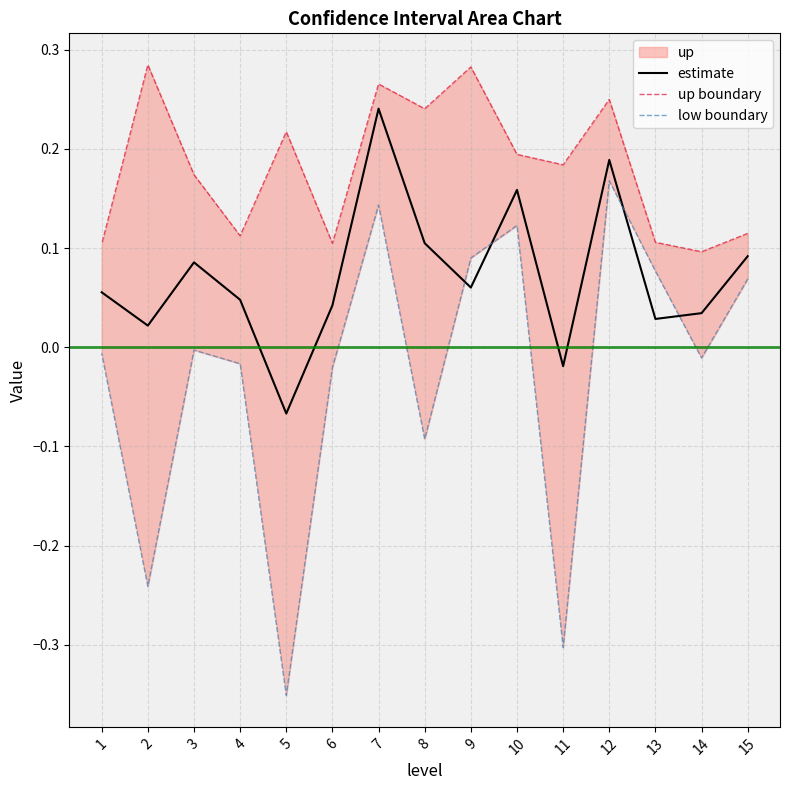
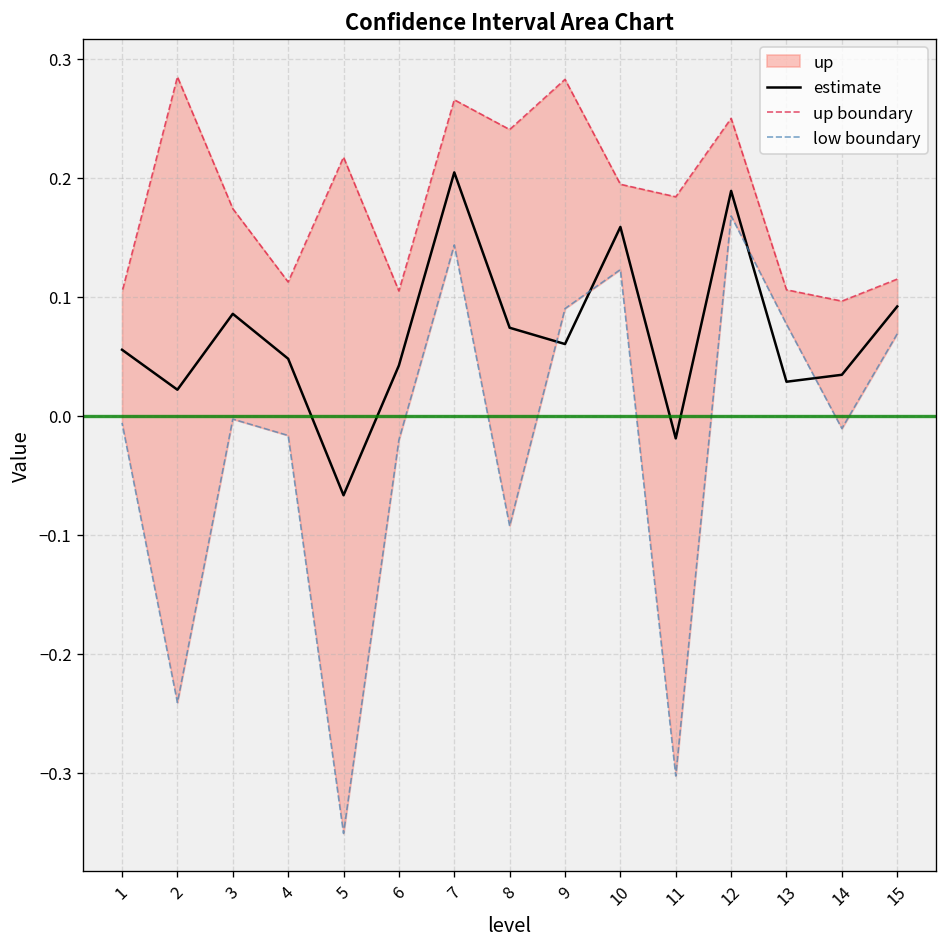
estimate, 7: 0.24 -> 0.20
estimate, 8: 0.10 -> 0.07
